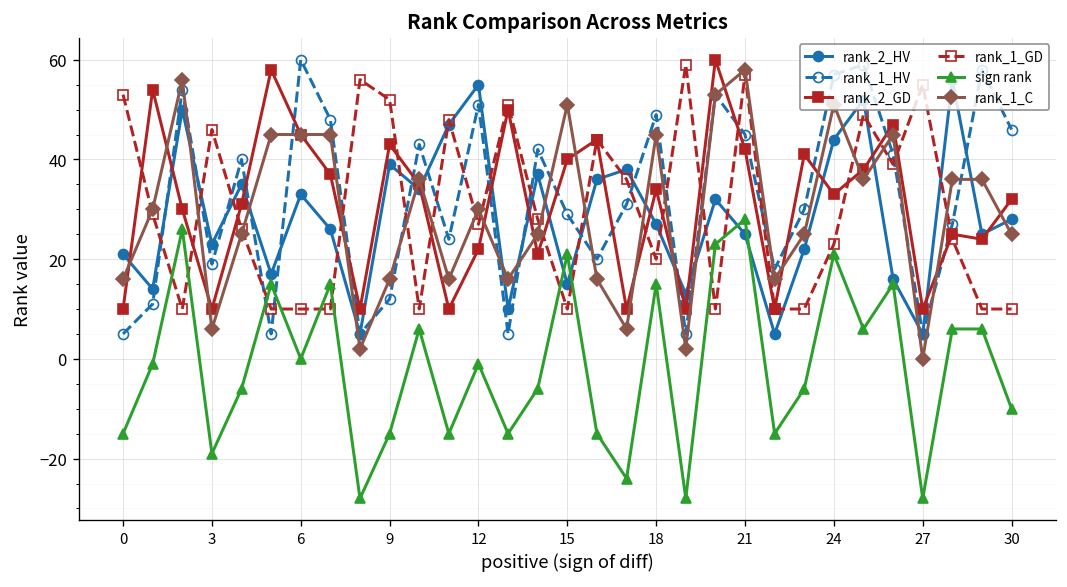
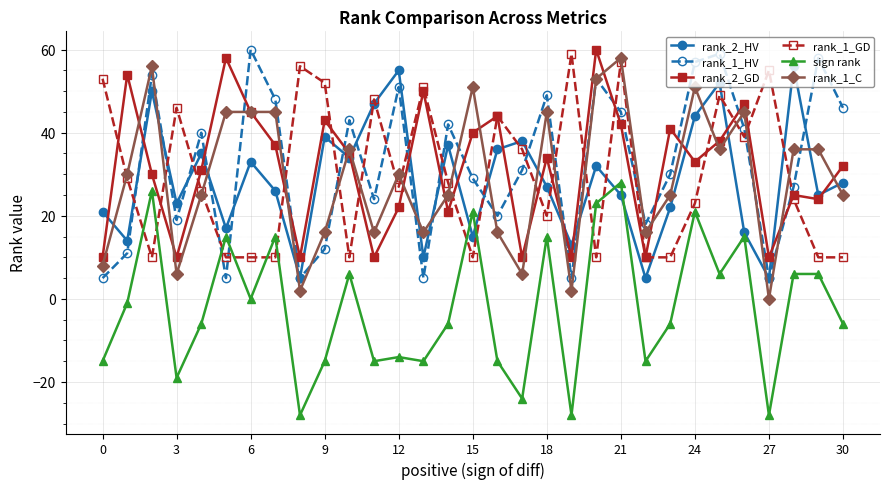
rank_1_C, 0: 16 -> 8
sign rank, 12: -1 -> -14
sign rank, 30: -10 -> -6
